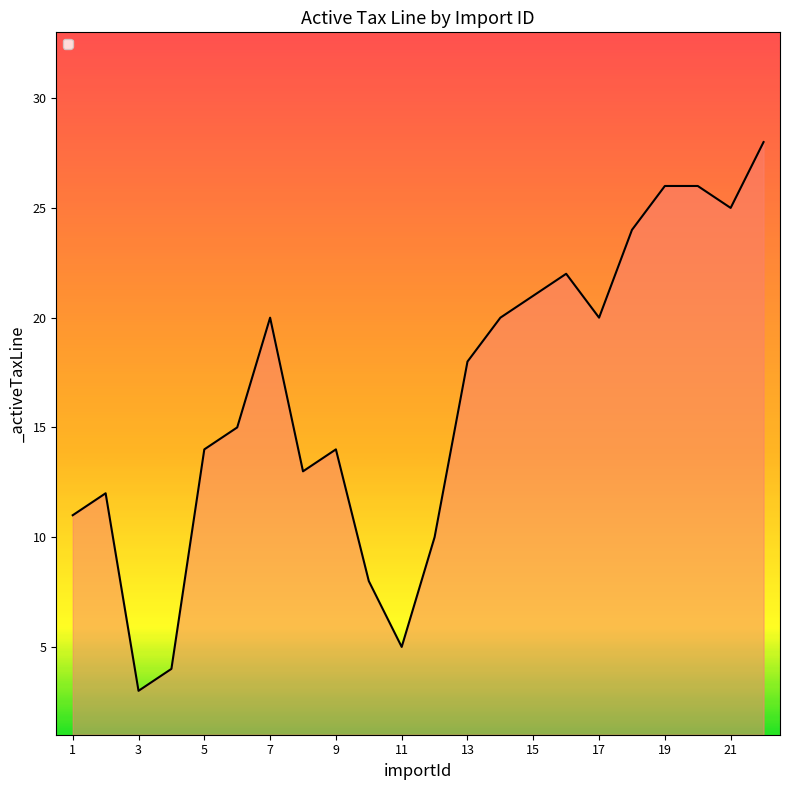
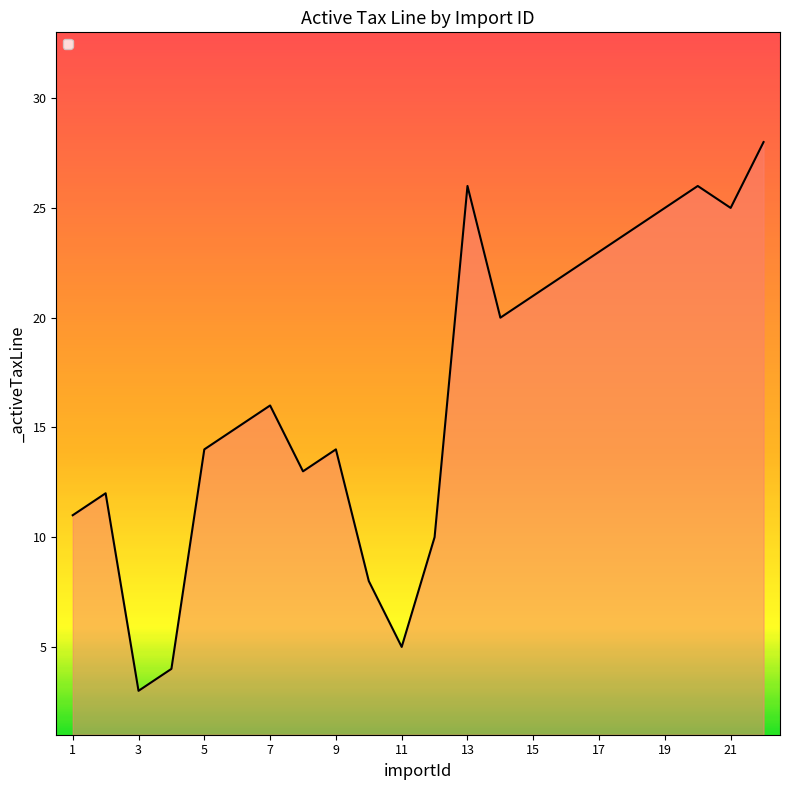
7: 20 -> 16
13: 18 -> 26
17: 20 -> 23
19: 26 -> 25
